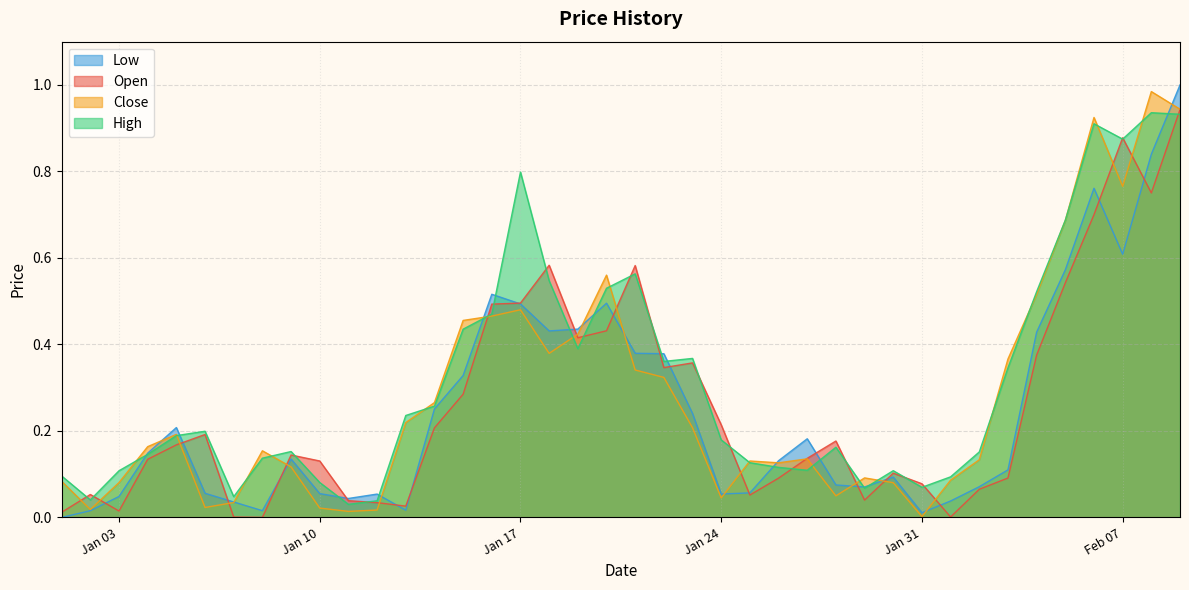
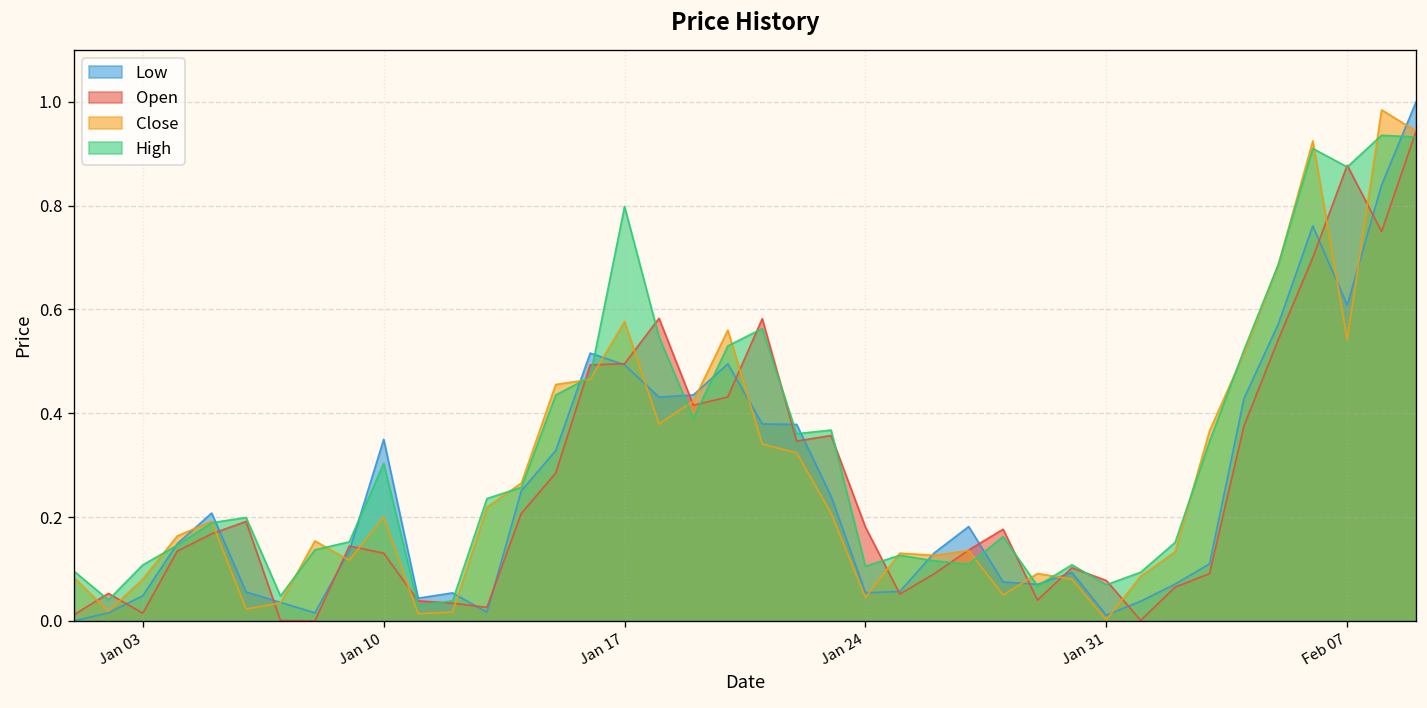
Low, Jan 10: 0.06 -> 0.35
Close, Jan 10: 0.02 -> 0.20
High, Jan 10: 0.08 -> 0.30
Close, Jan 17: 0.48 -> 0.58
Open, Jan 24: 0.21 -> 0.18
High, Jan 24: 0.18 -> 0.11
Close, Feb 07: 0.77 -> 0.54
